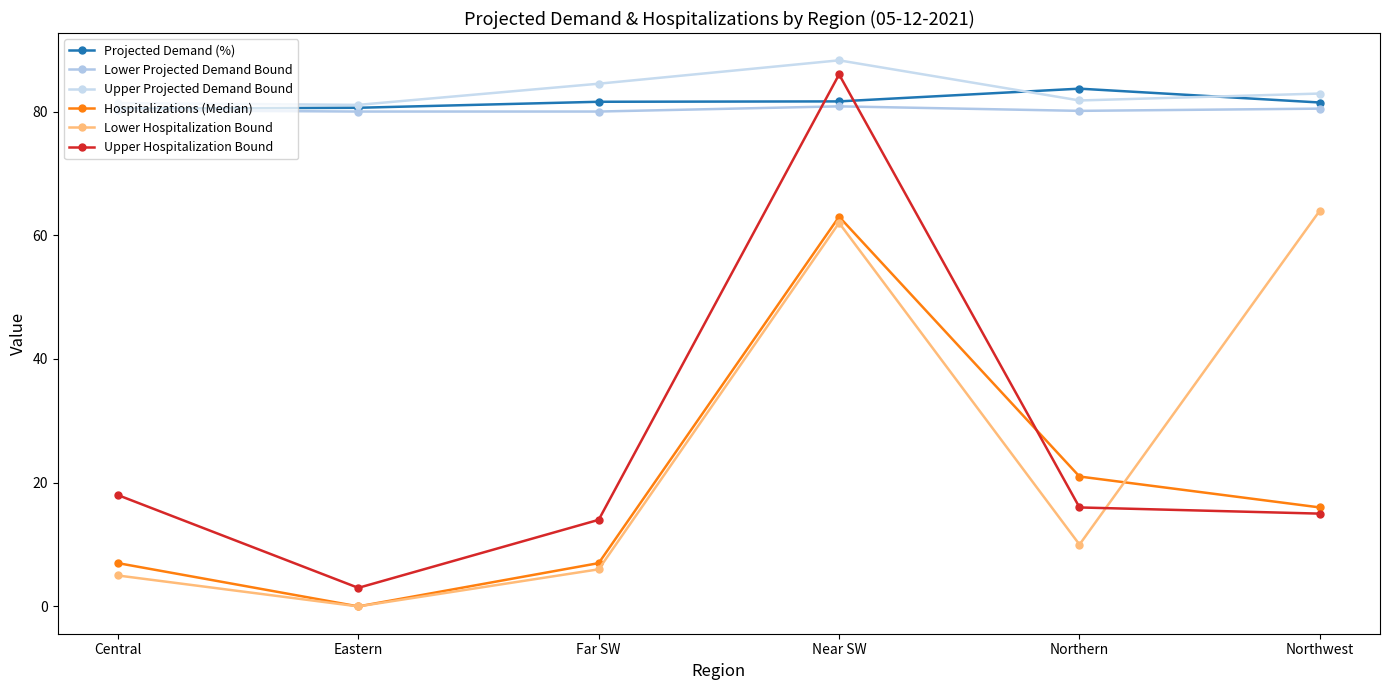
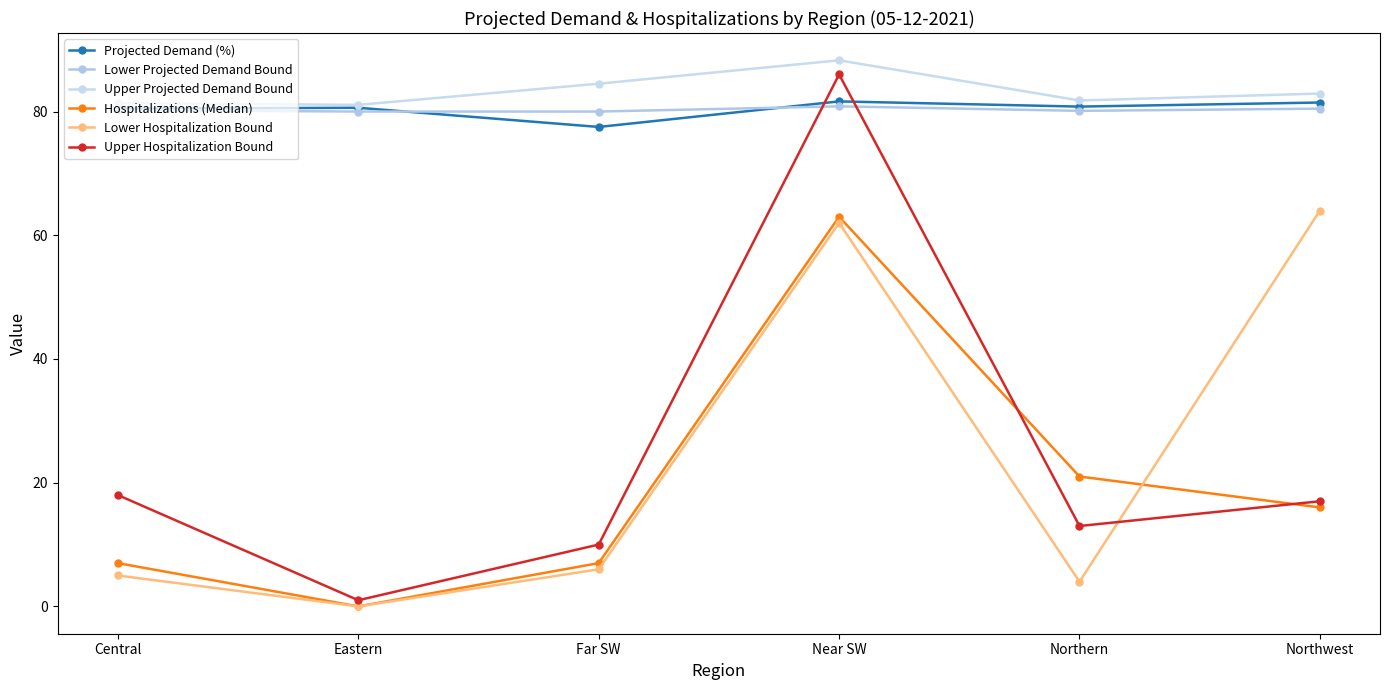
Upper Hospitalization Bound, Eastern: 3 -> 1
Projected Demand (%), Far SW: 82 -> 78
Upper Hospitalization Bound, Far SW: 14 -> 10
Projected Demand (%), Northern: 84 -> 81
Lower Hospitalization Bound, Northern: 10 -> 4
Upper Hospitalization Bound, Northern: 16 -> 13
Upper Hospitalization Bound, Northwest: 15 -> 17
